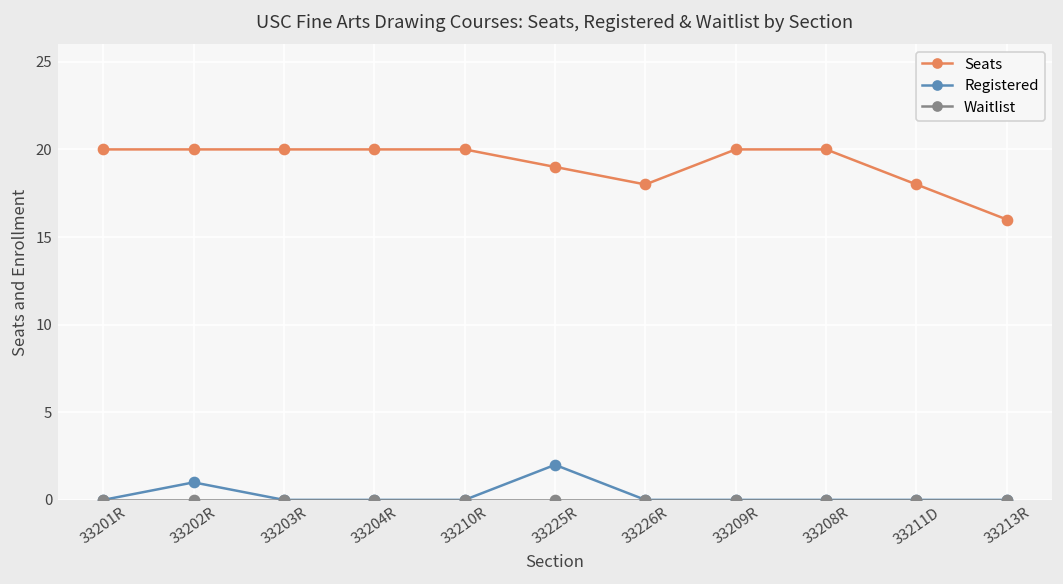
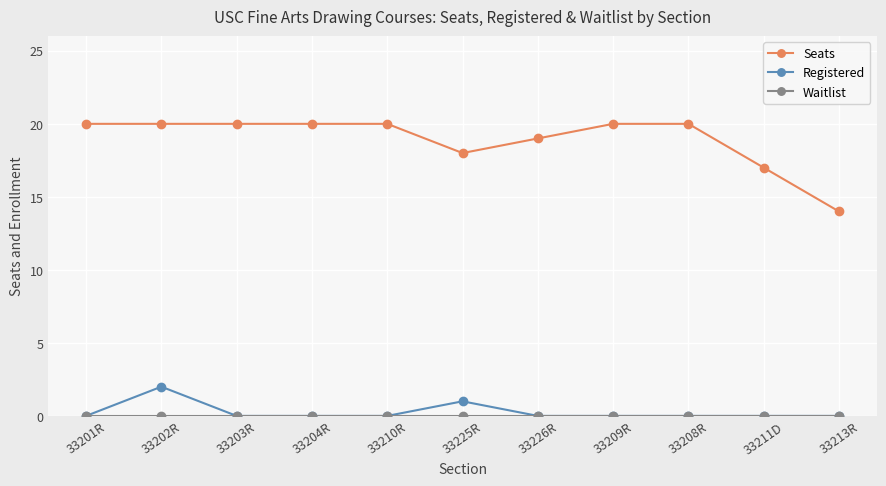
Registered, 33202R: 1 -> 2
Seats, 33225R: 19 -> 18
Registered, 33225R: 2 -> 1
Seats, 33226R: 18 -> 19
Seats, 33211D: 18 -> 17
Seats, 33213R: 16 -> 14
